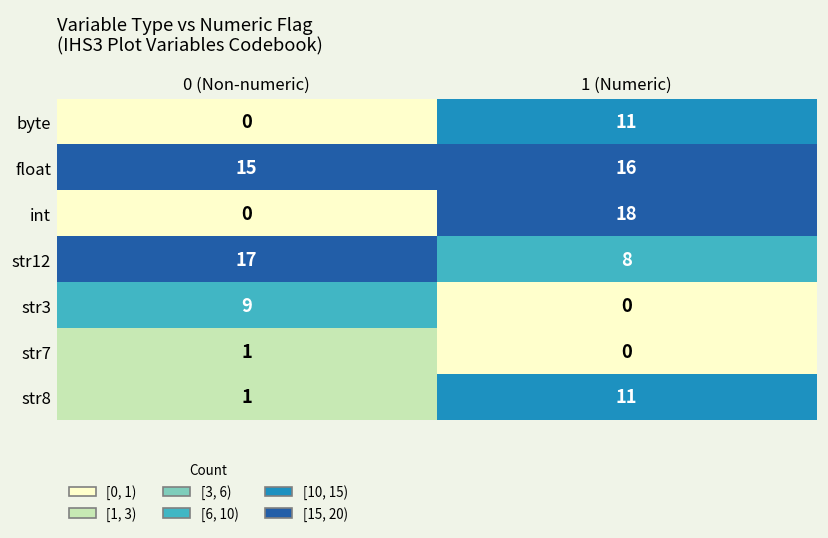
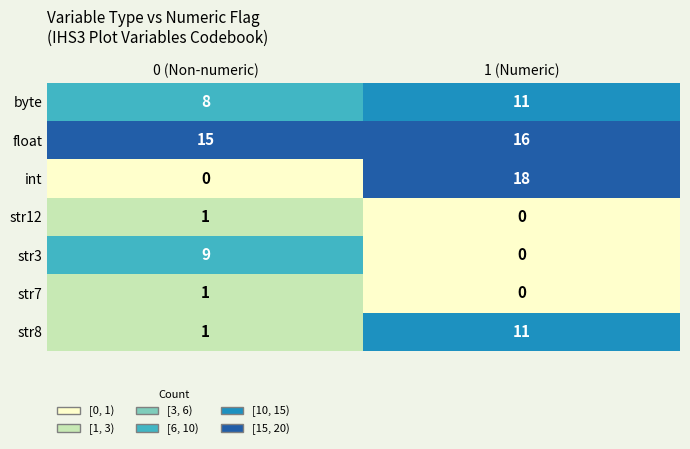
byte, 0 (Non-numeric): 0 -> 8
str12, 0 (Non-numeric): 17 -> 1
str12, 1 (Numeric): 8 -> 0
